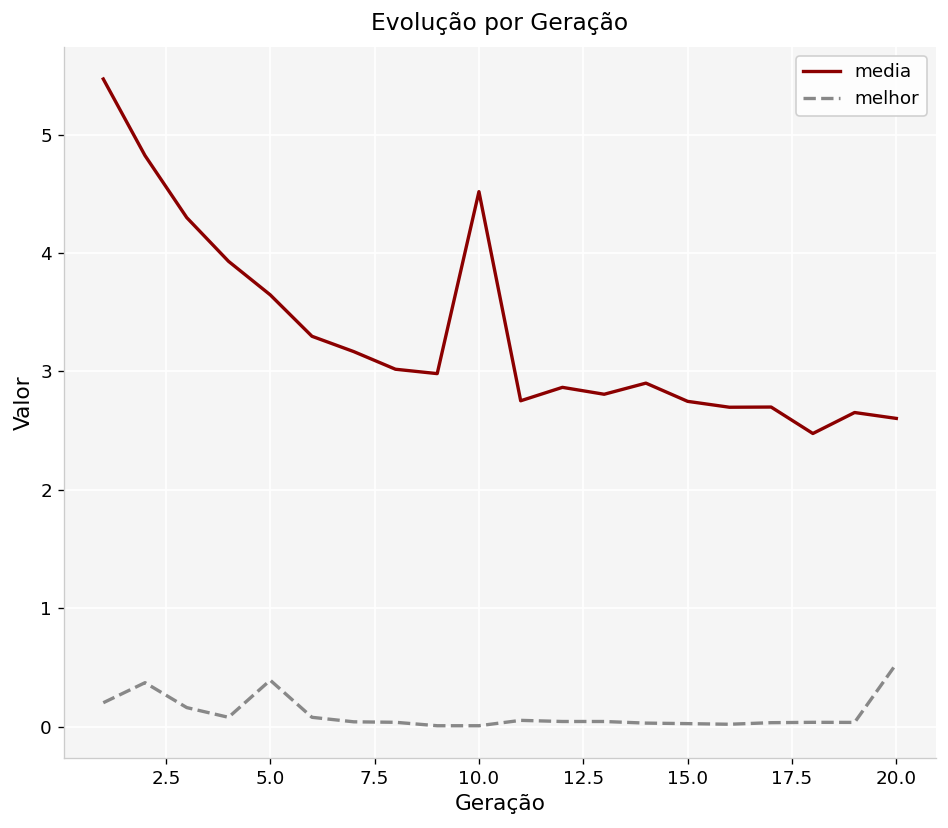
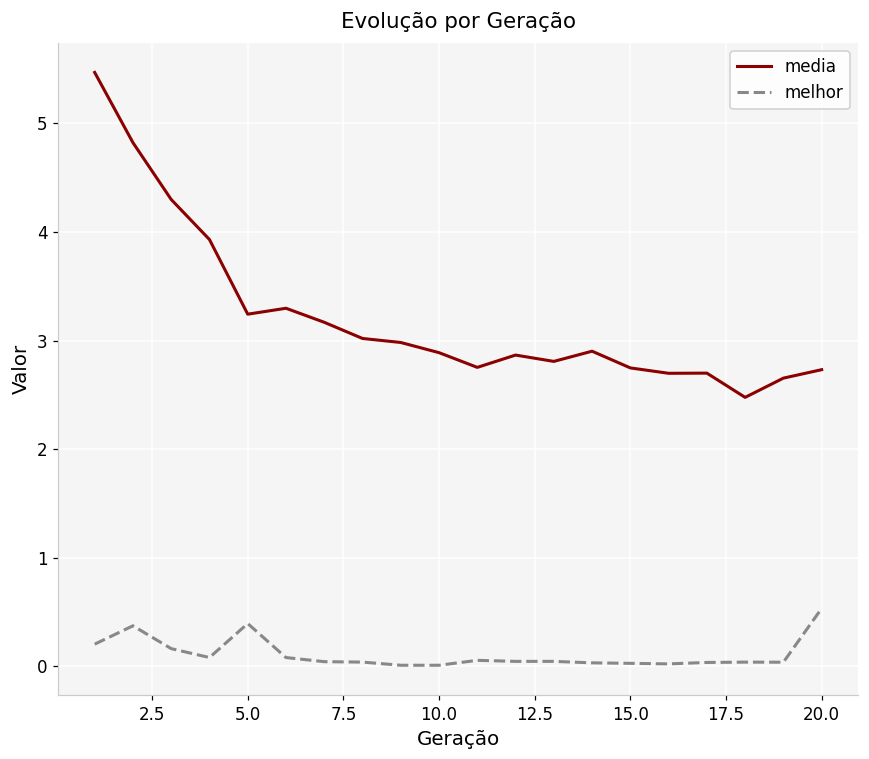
media, 5.0: 3.6 -> 3.2
media, 10.0: 4.5 -> 2.9
media, 20.0: 2.6 -> 2.7
